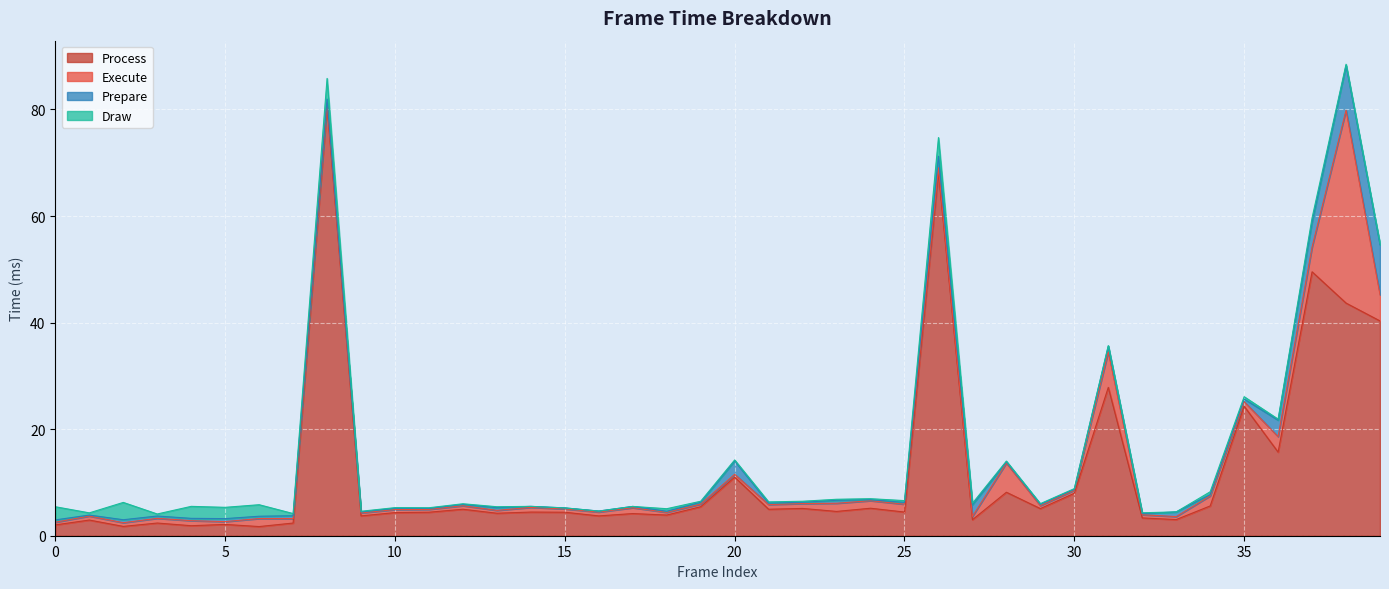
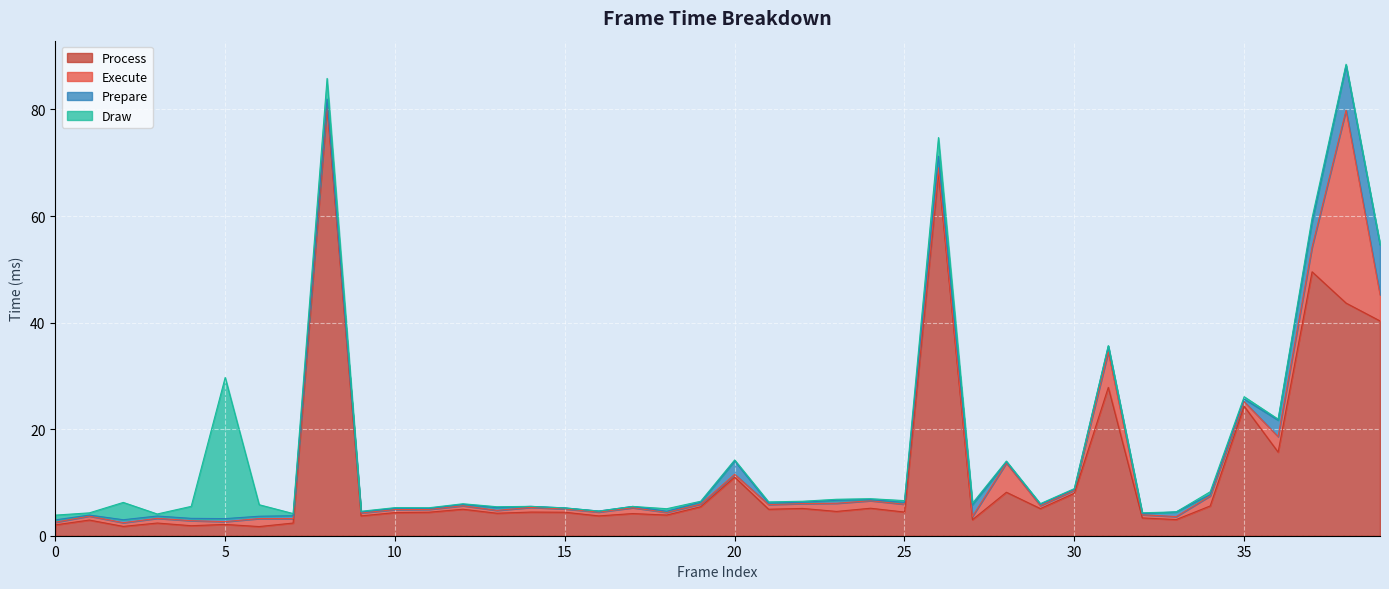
Draw, 0: 2 -> 1
Draw, 5: 2 -> 26
